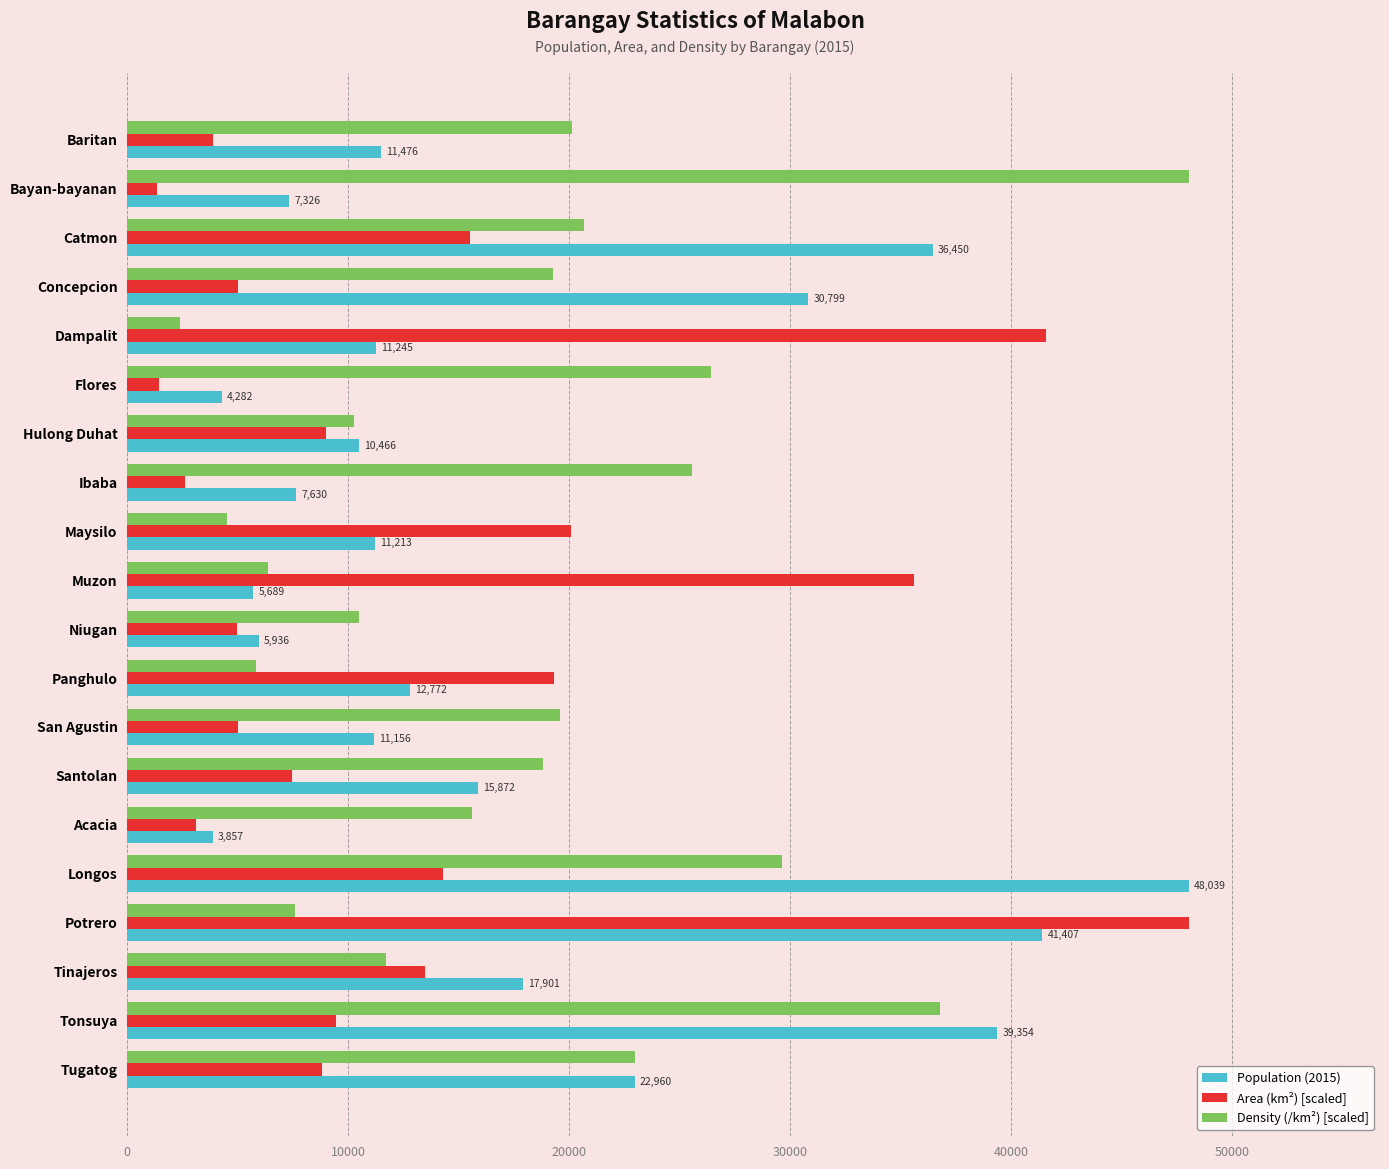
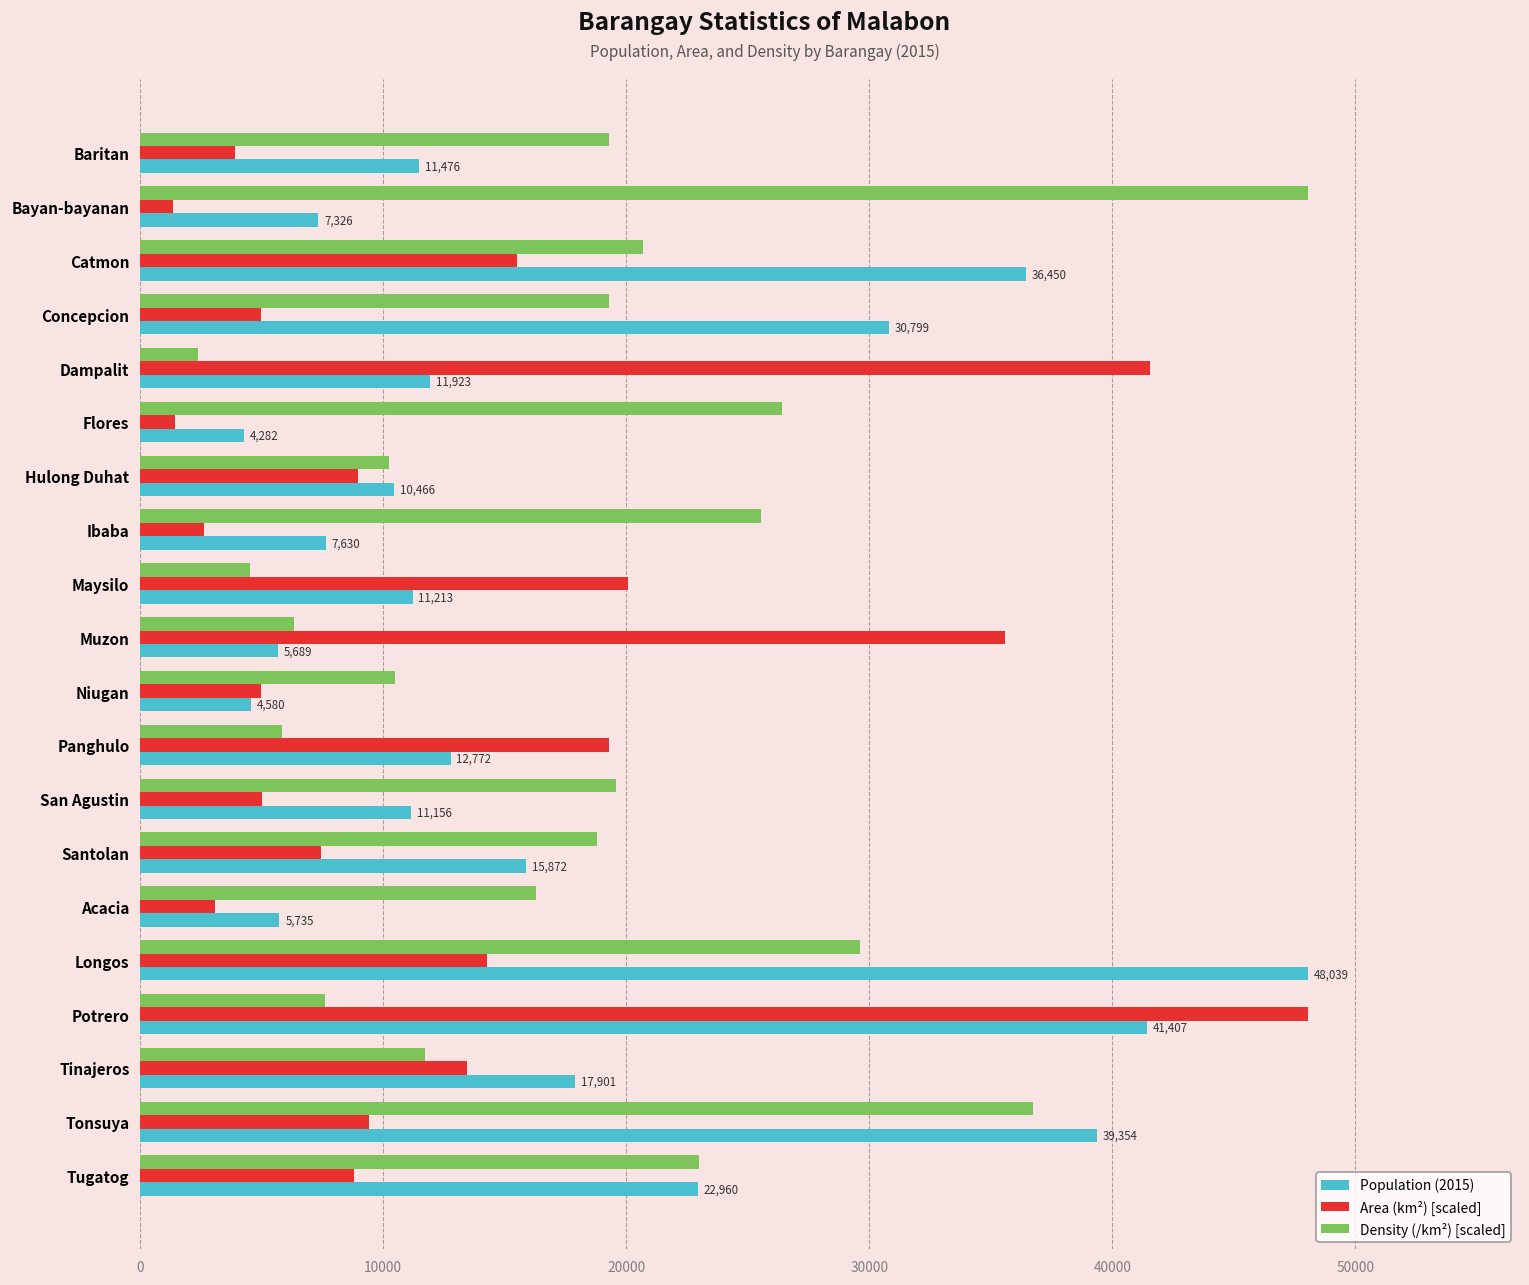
Density (/km²) [scaled], Baritan: 20100 -> 19300
Population (2015), Dampalit: 11,245 -> 11,923
Population (2015), Niugan: 5,936 -> 4,580
Density (/km²) [scaled], Acacia: 15600 -> 16300
Population (2015), Acacia: 3,857 -> 5,735
